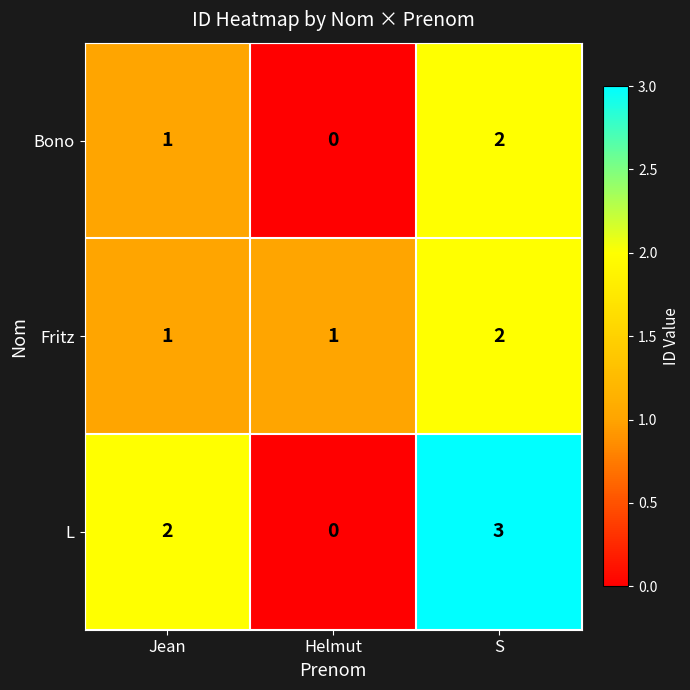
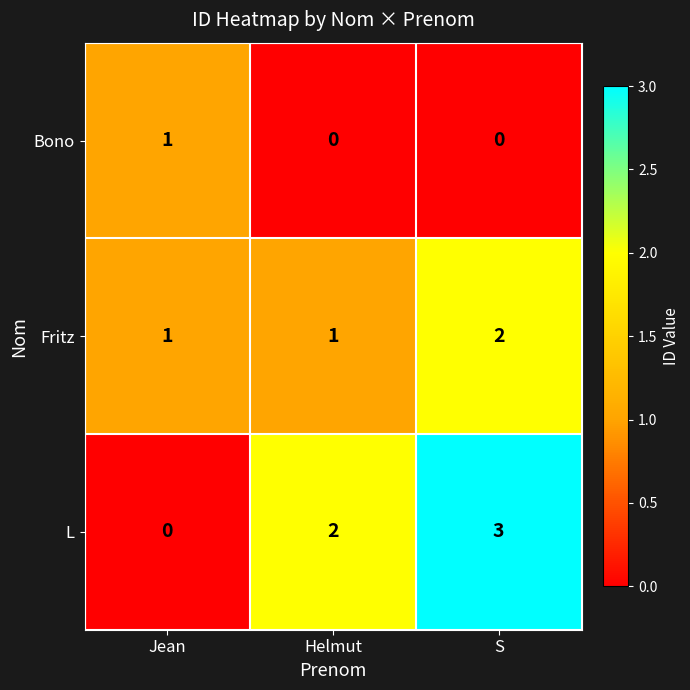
Bono, S: 2 -> 0
L, Jean: 2 -> 0
L, Helmut: 0 -> 2
